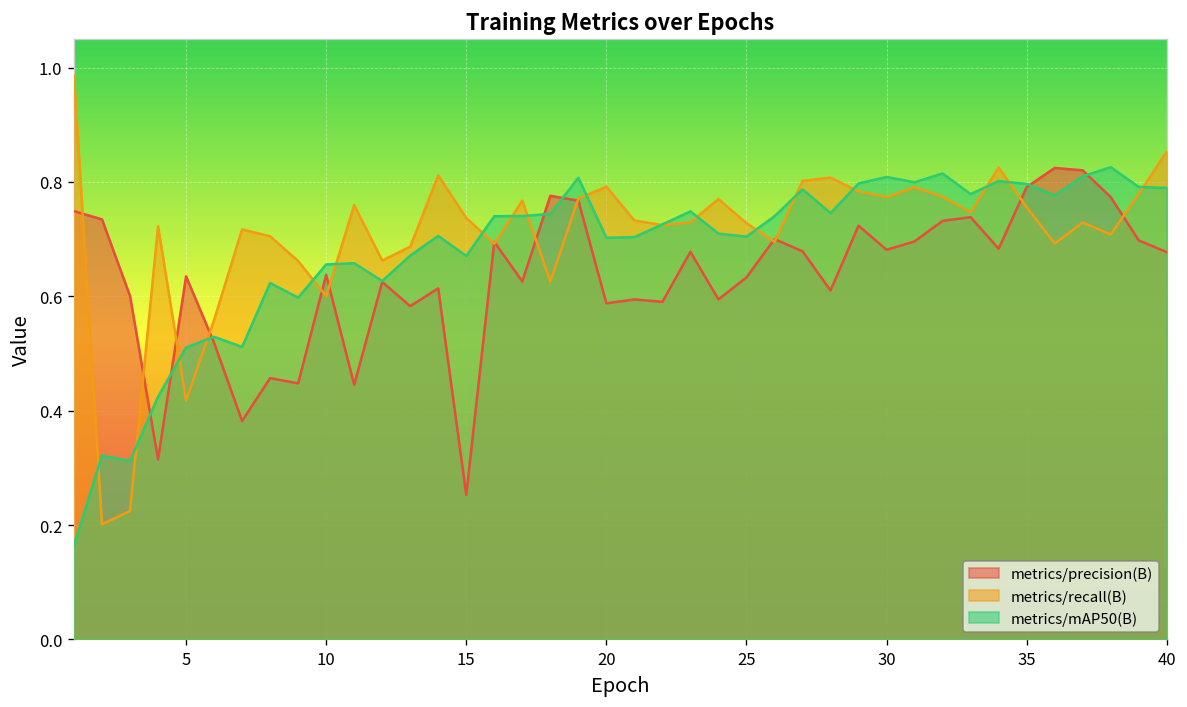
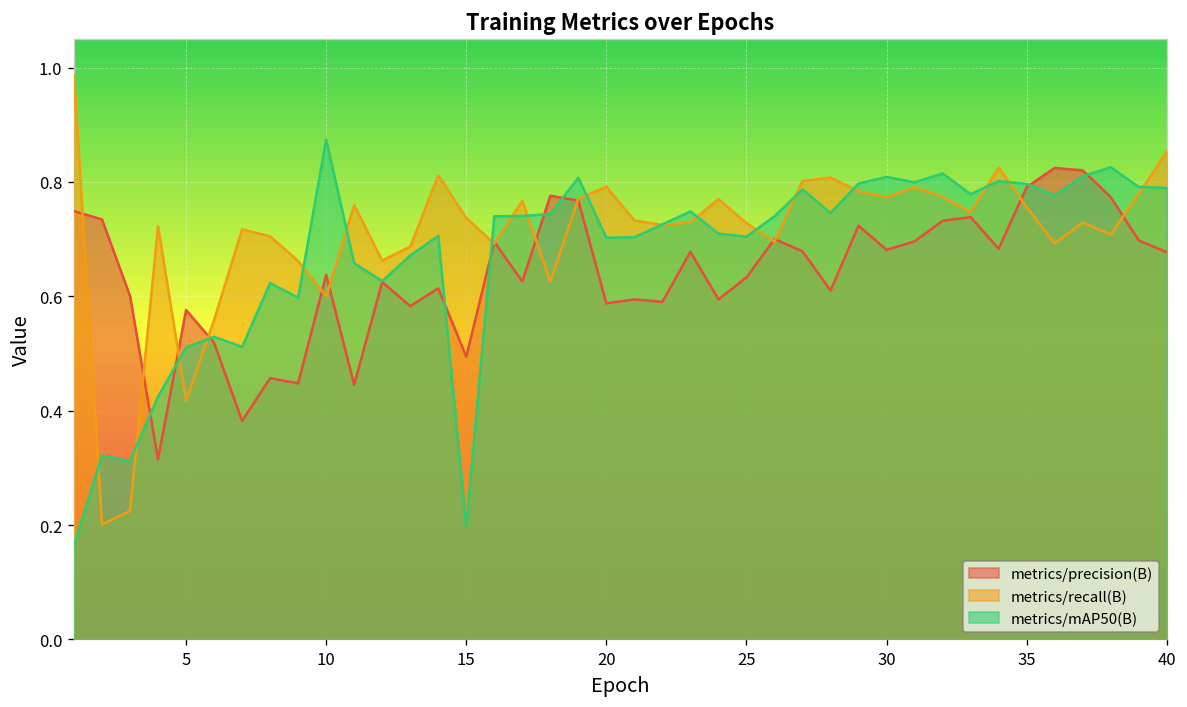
metrics/precision(B), 5: 0.63 -> 0.58
metrics/mAP50(B), 10: 0.66 -> 0.87
metrics/precision(B), 15: 0.25 -> 0.49
metrics/mAP50(B), 15: 0.67 -> 0.20
